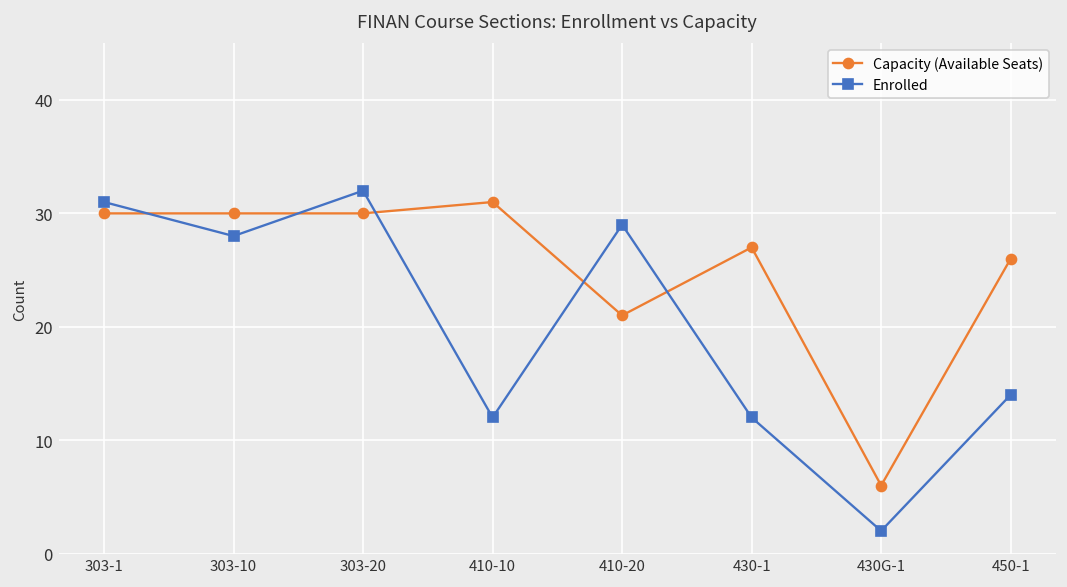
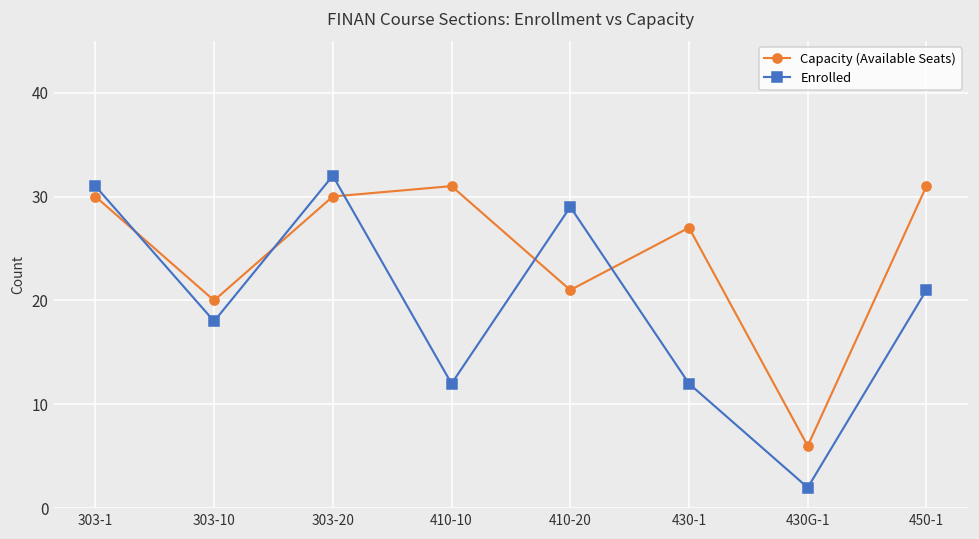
Capacity (Available Seats), 303-10: 30 -> 20
Enrolled, 303-10: 28 -> 18
Capacity (Available Seats), 450-1: 26 -> 31
Enrolled, 450-1: 14 -> 21
